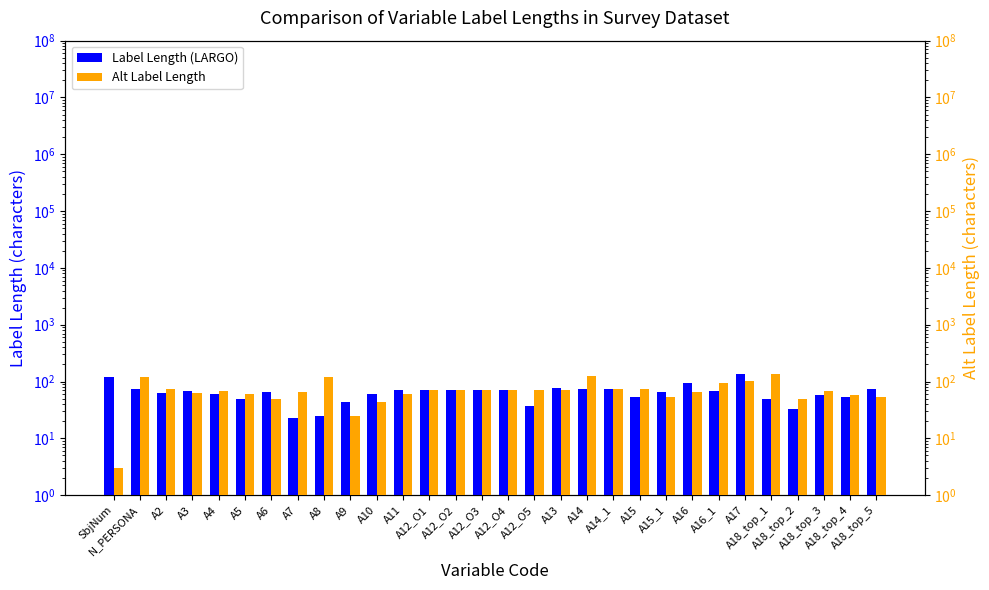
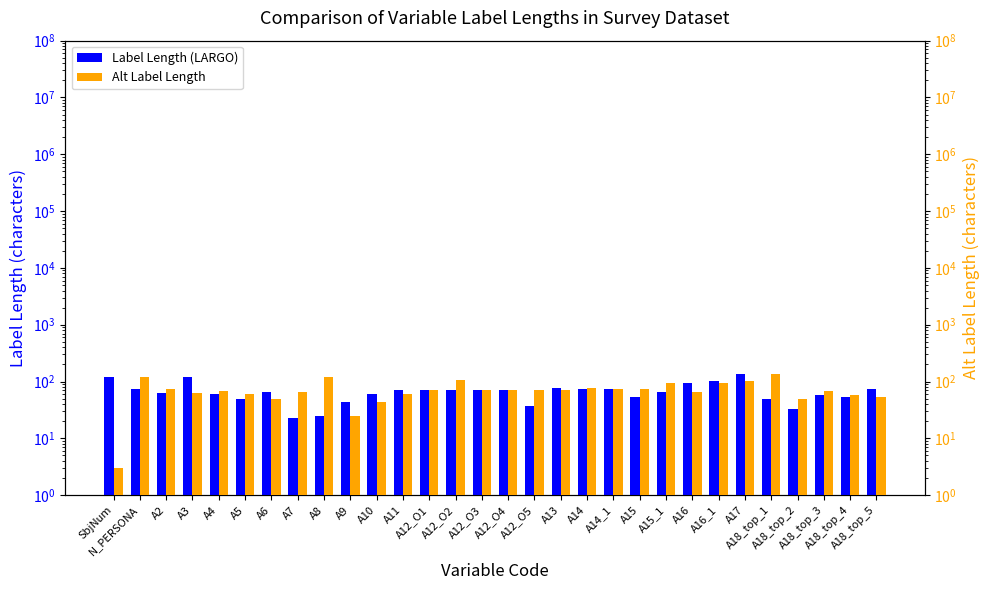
Label Length (LARGO), A3: 70 -> 120
Label Length (LARGO), A16_1: 70 -> 100
Alt Label Length, A12_O2: 70 -> 110
Alt Label Length, A14: 120 -> 80
Alt Label Length, A15_1: 50 -> 100
